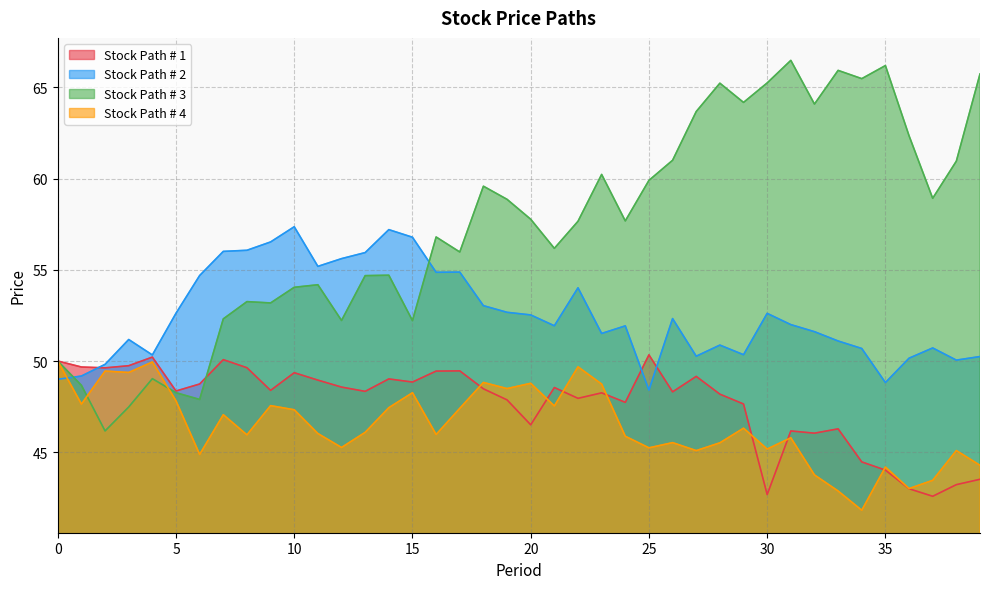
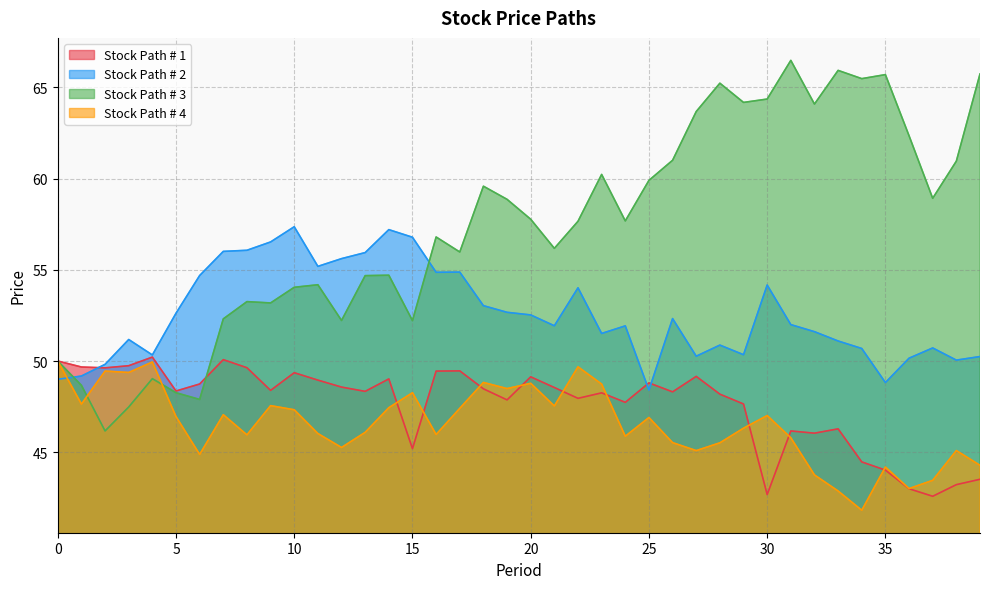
Stock Path # 4, 5: 47.8 -> 47.0
Stock Path # 1, 15: 48.8 -> 45.2
Stock Path # 1, 20: 46.5 -> 49.1
Stock Path # 1, 25: 50.3 -> 48.8
Stock Path # 4, 25: 45.2 -> 46.9
Stock Path # 2, 30: 52.6 -> 54.2
Stock Path # 3, 30: 65.2 -> 64.4
Stock Path # 4, 30: 45.2 -> 47.0
Stock Path # 3, 35: 66.2 -> 65.7
